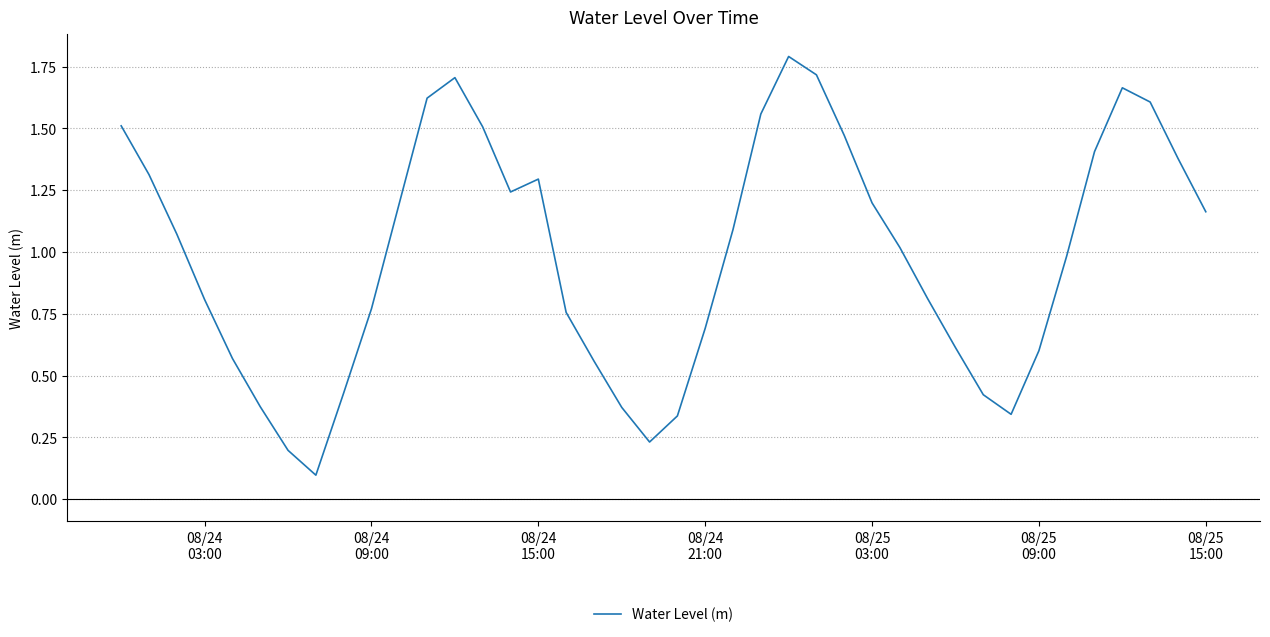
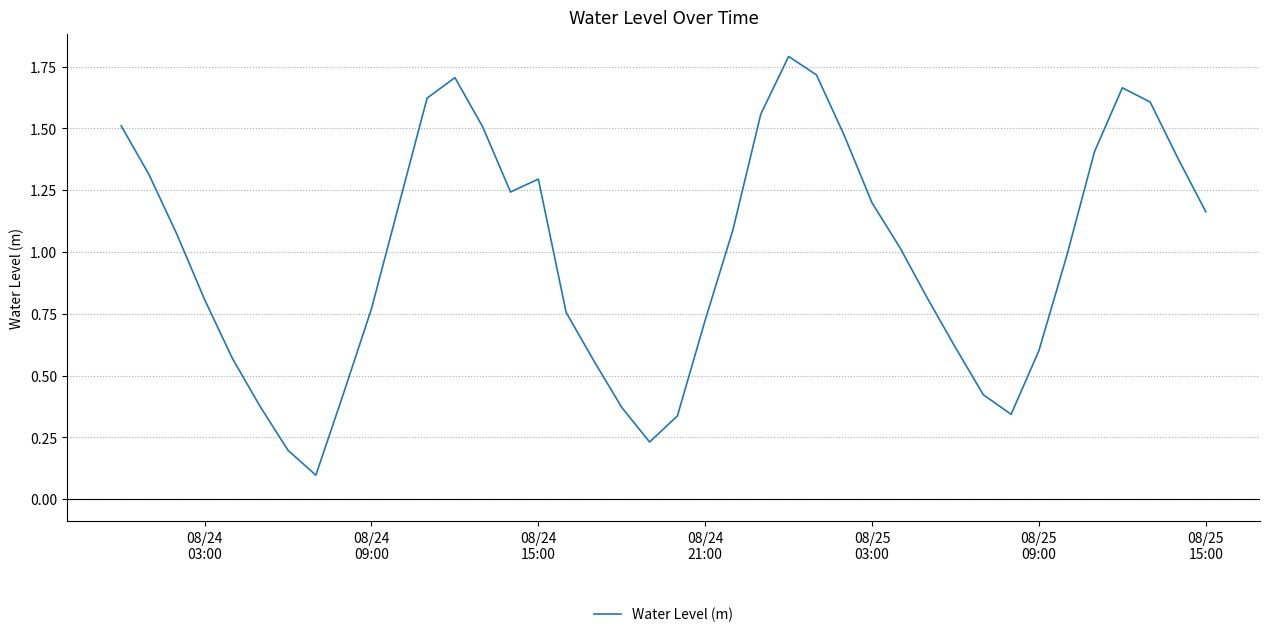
08/24 21:00: 0.69 -> 0.72
